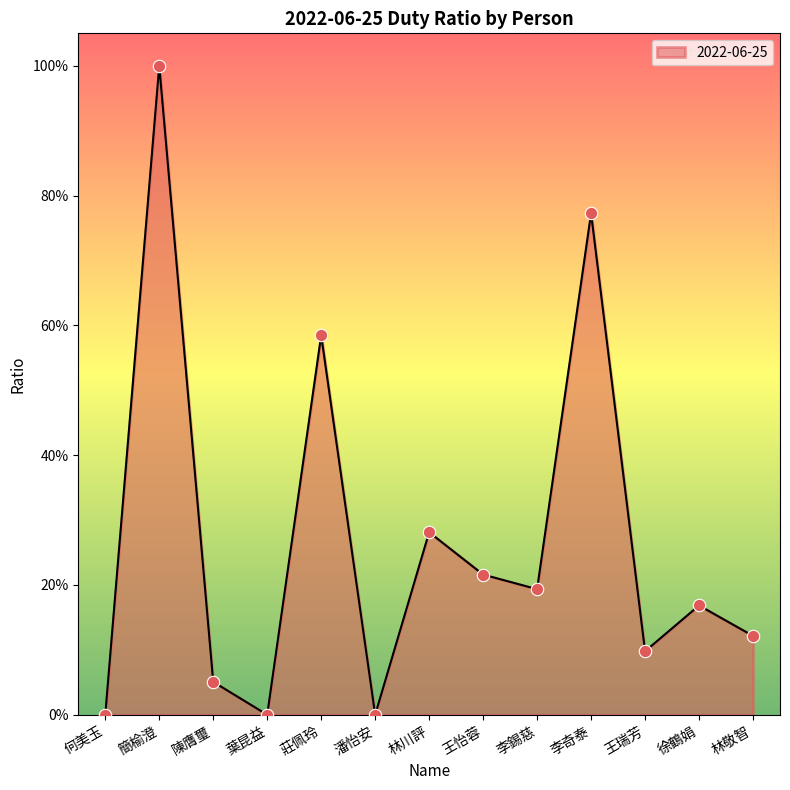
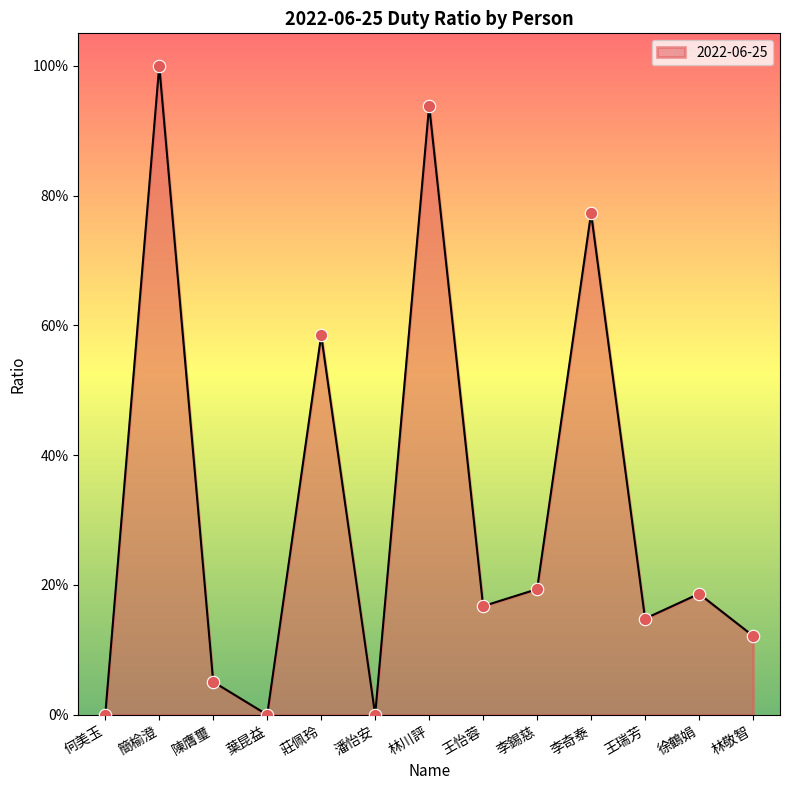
林川評: 28% -> 94%
王怡蓉: 22% -> 17%
王瑞芳: 10% -> 15%
徐鶴娟: 17% -> 19%
